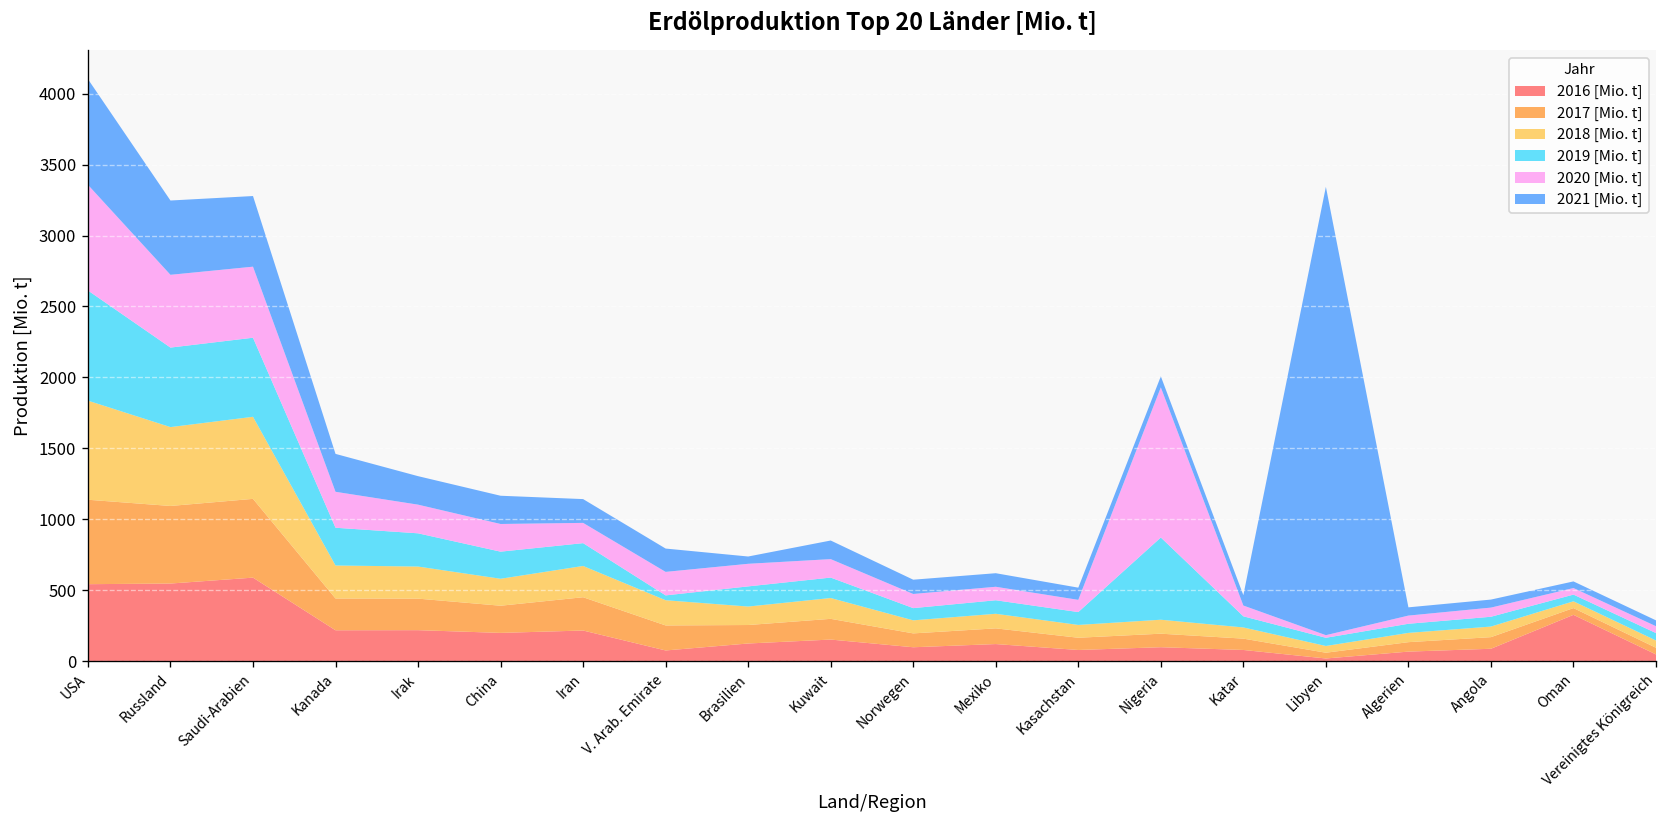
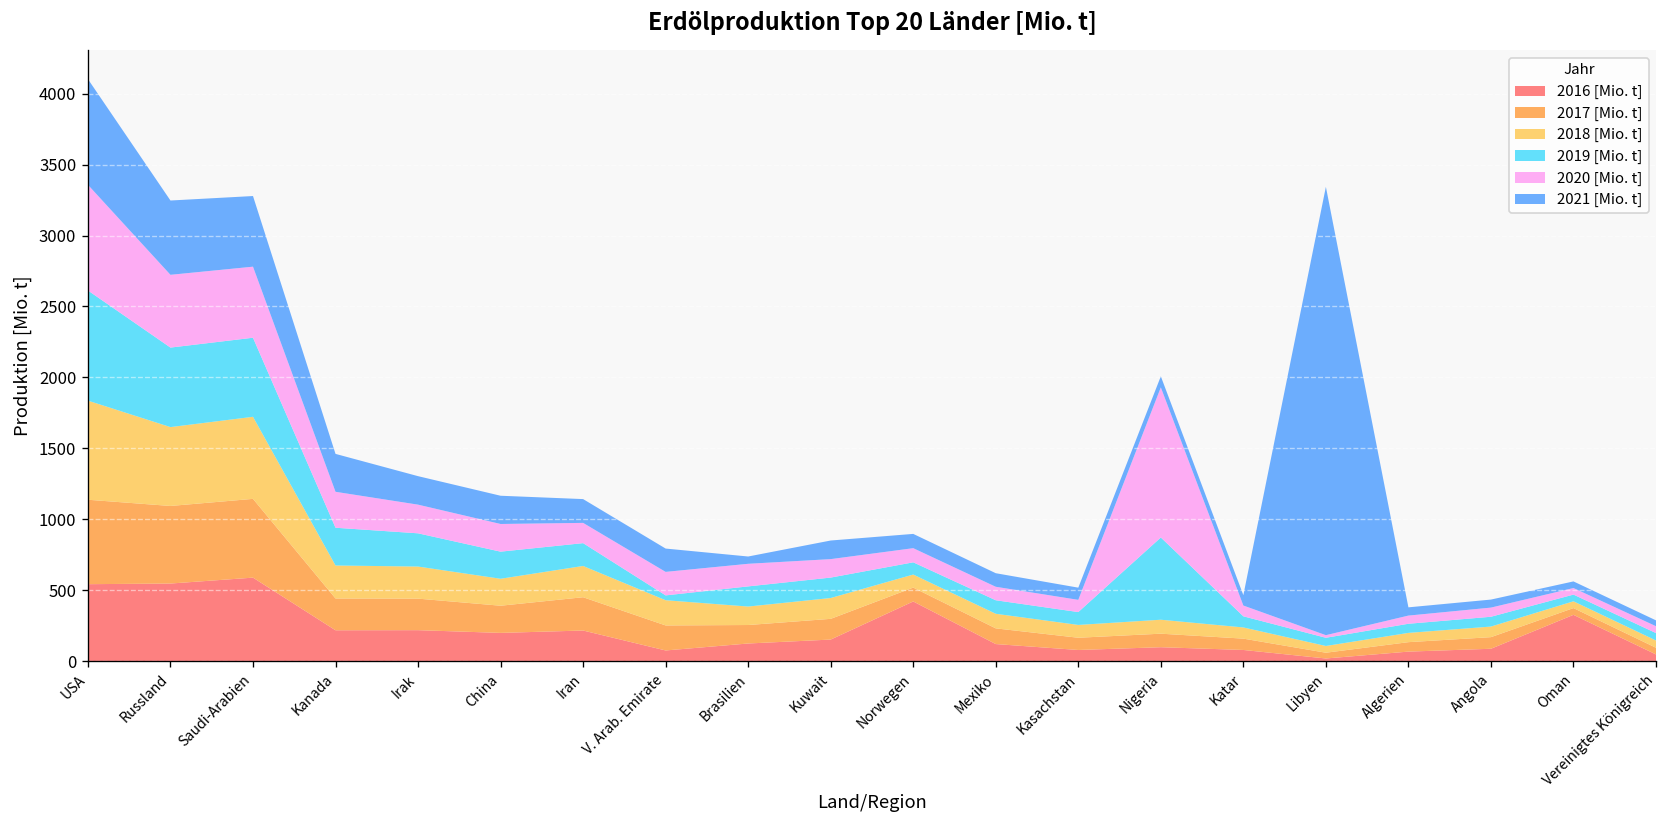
2016 [Mio. t], Norwegen: 100 -> 420
